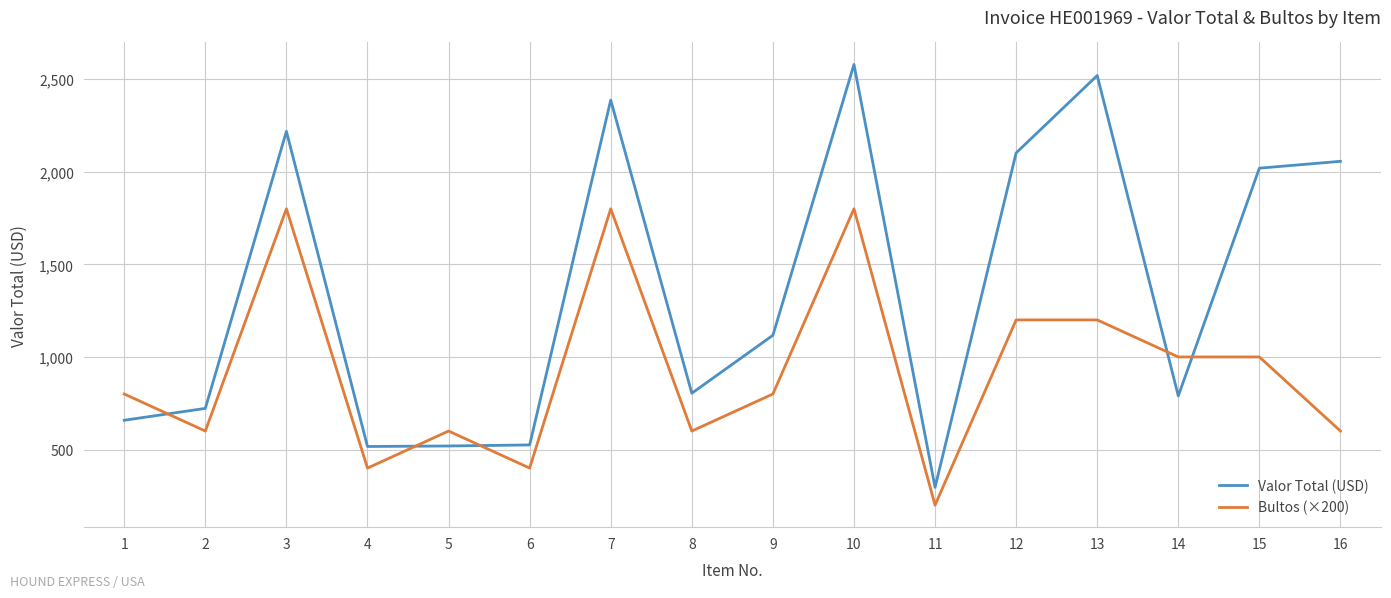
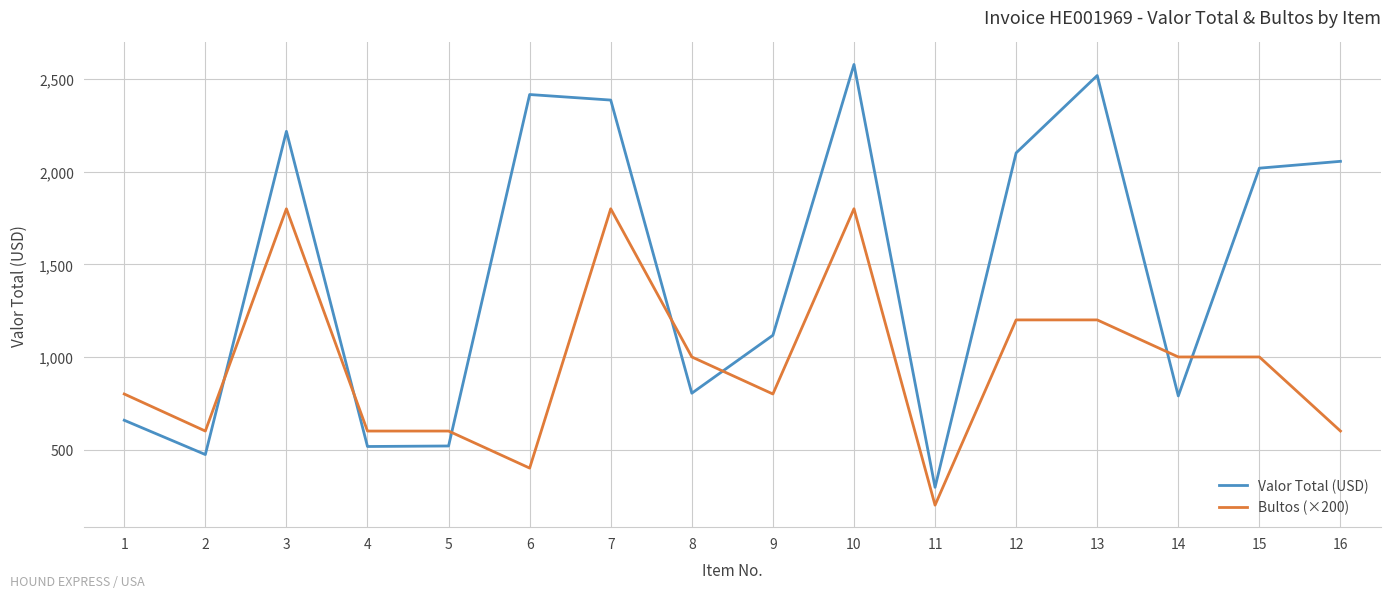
Valor Total (USD), 2: 720 -> 470
Bultos (×200), 4: 400 -> 600
Valor Total (USD), 6: 520 -> 2,420
Bultos (×200), 8: 600 -> 1,000
